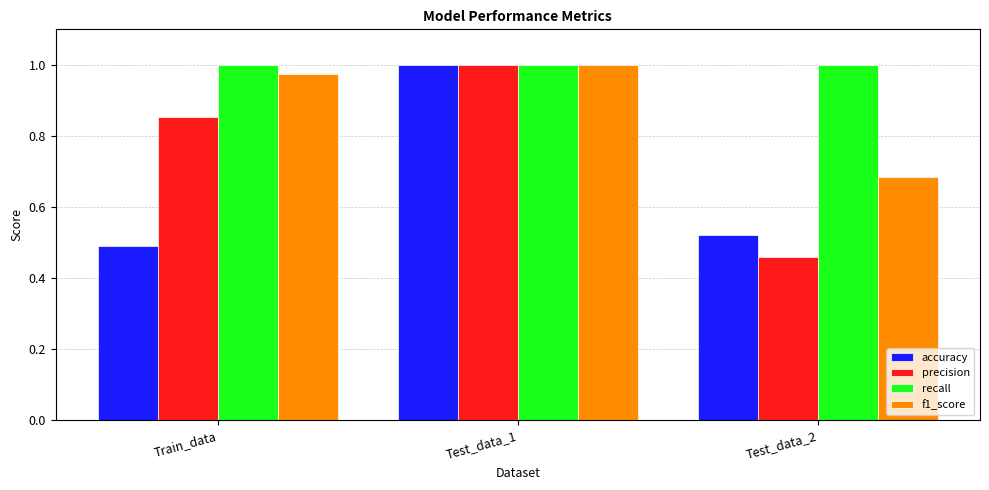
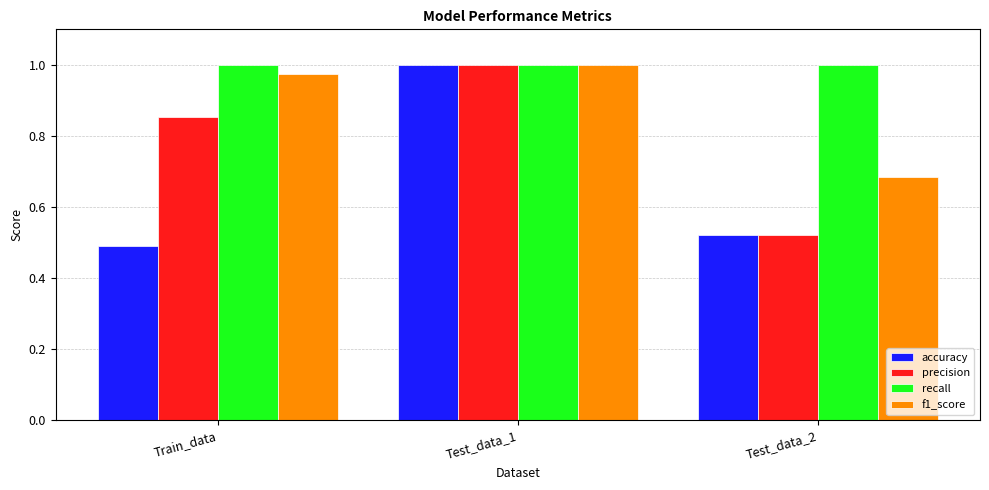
precision, Test_data_2: 0.46 -> 0.52
